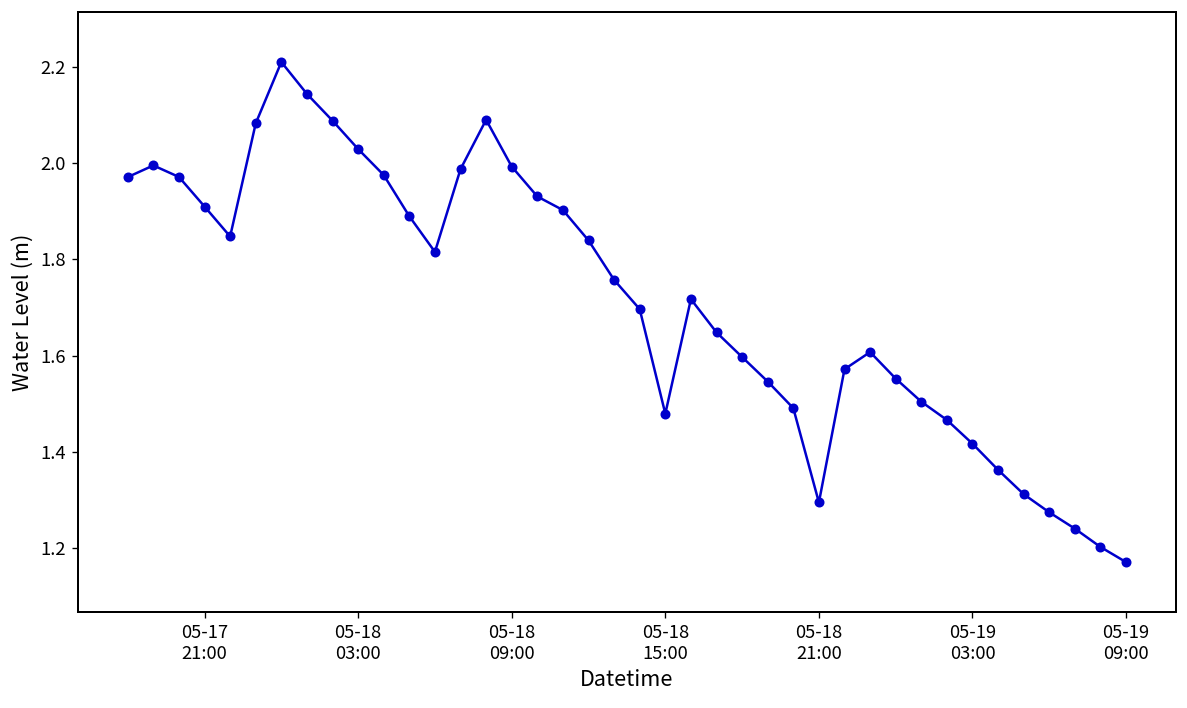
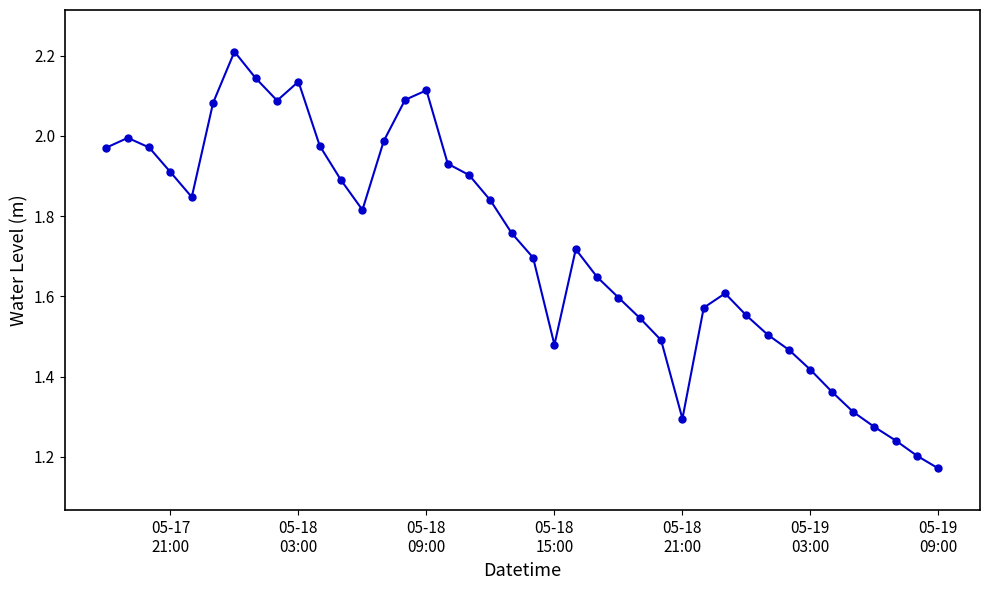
05-18 03:00: 2.03 -> 2.14
05-18 09:00: 1.99 -> 2.11
